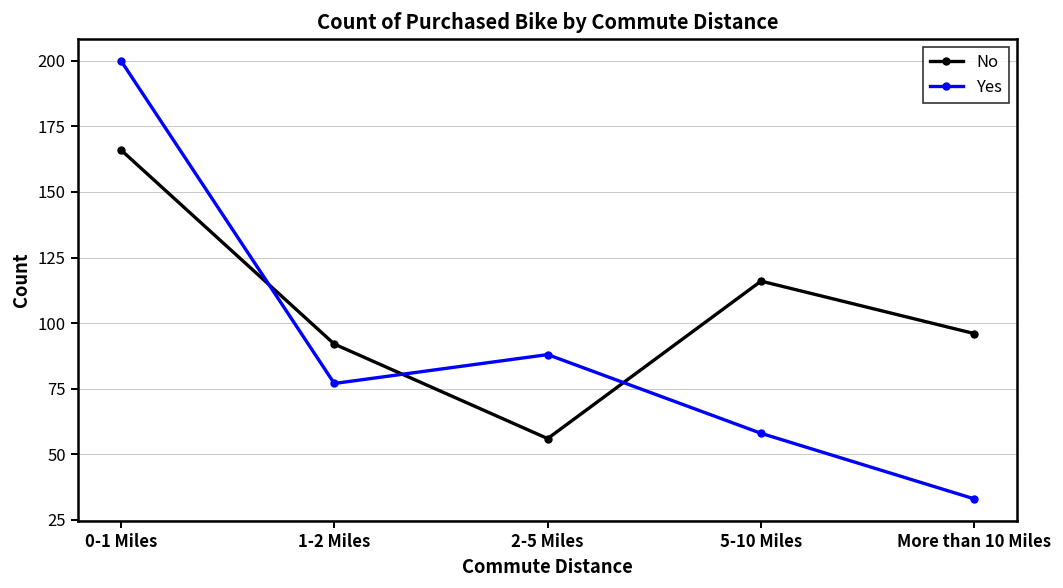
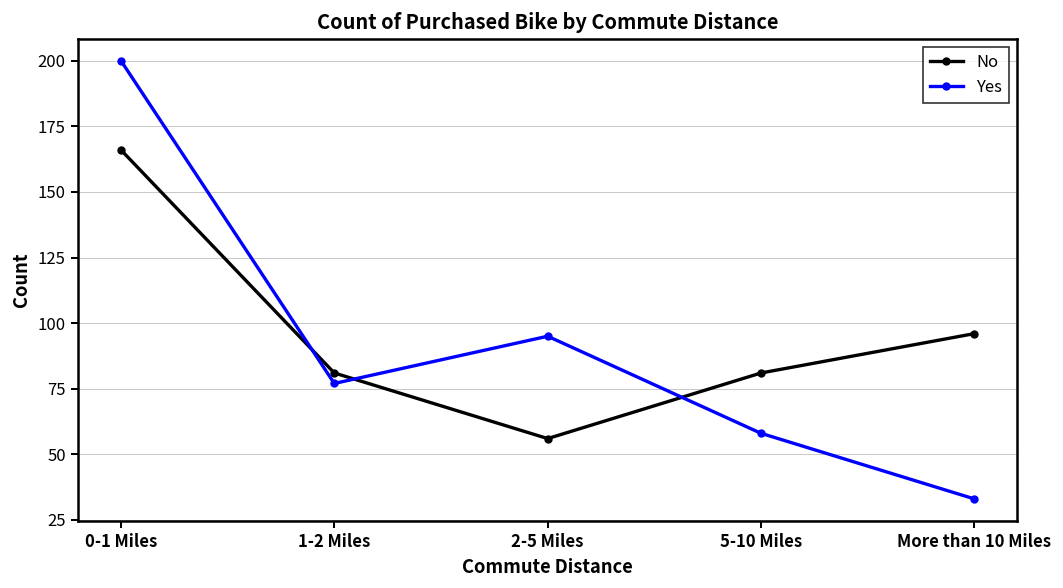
No, 1-2 Miles: 92 -> 81
Yes, 2-5 Miles: 88 -> 95
No, 5-10 Miles: 116 -> 81
